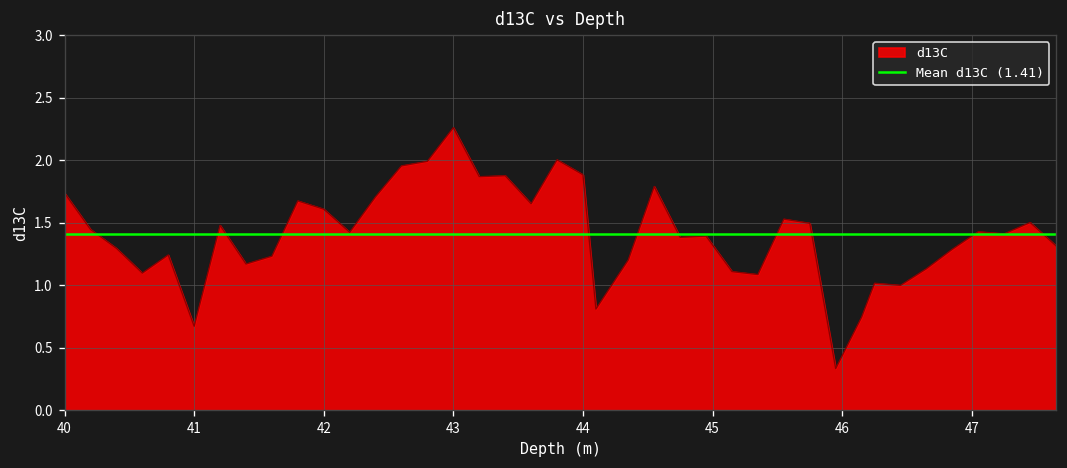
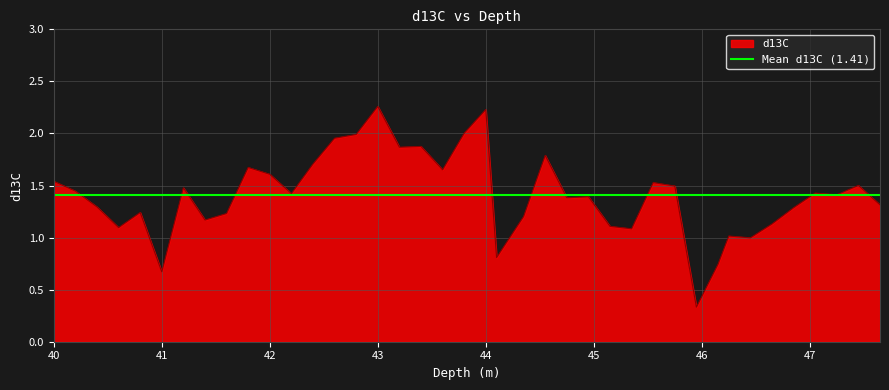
40: 1.74 -> 1.54
44: 1.88 -> 2.23
